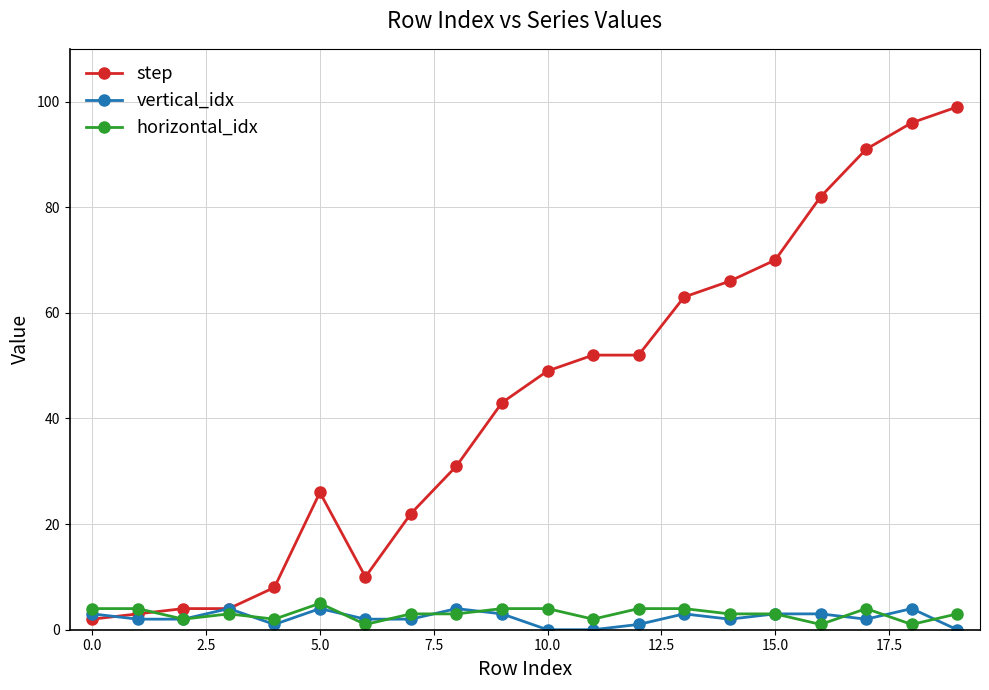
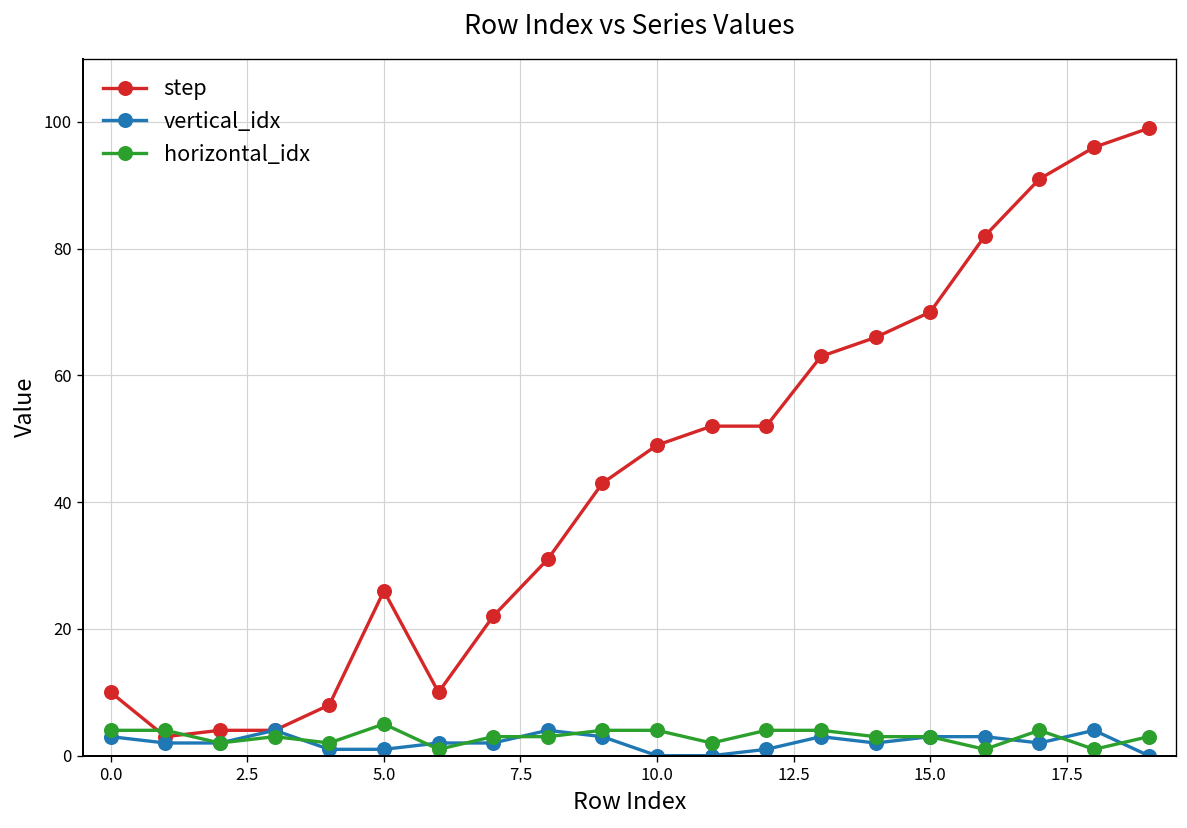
step, 0.0: 2 -> 10
vertical_idx, 5.0: 4 -> 1
